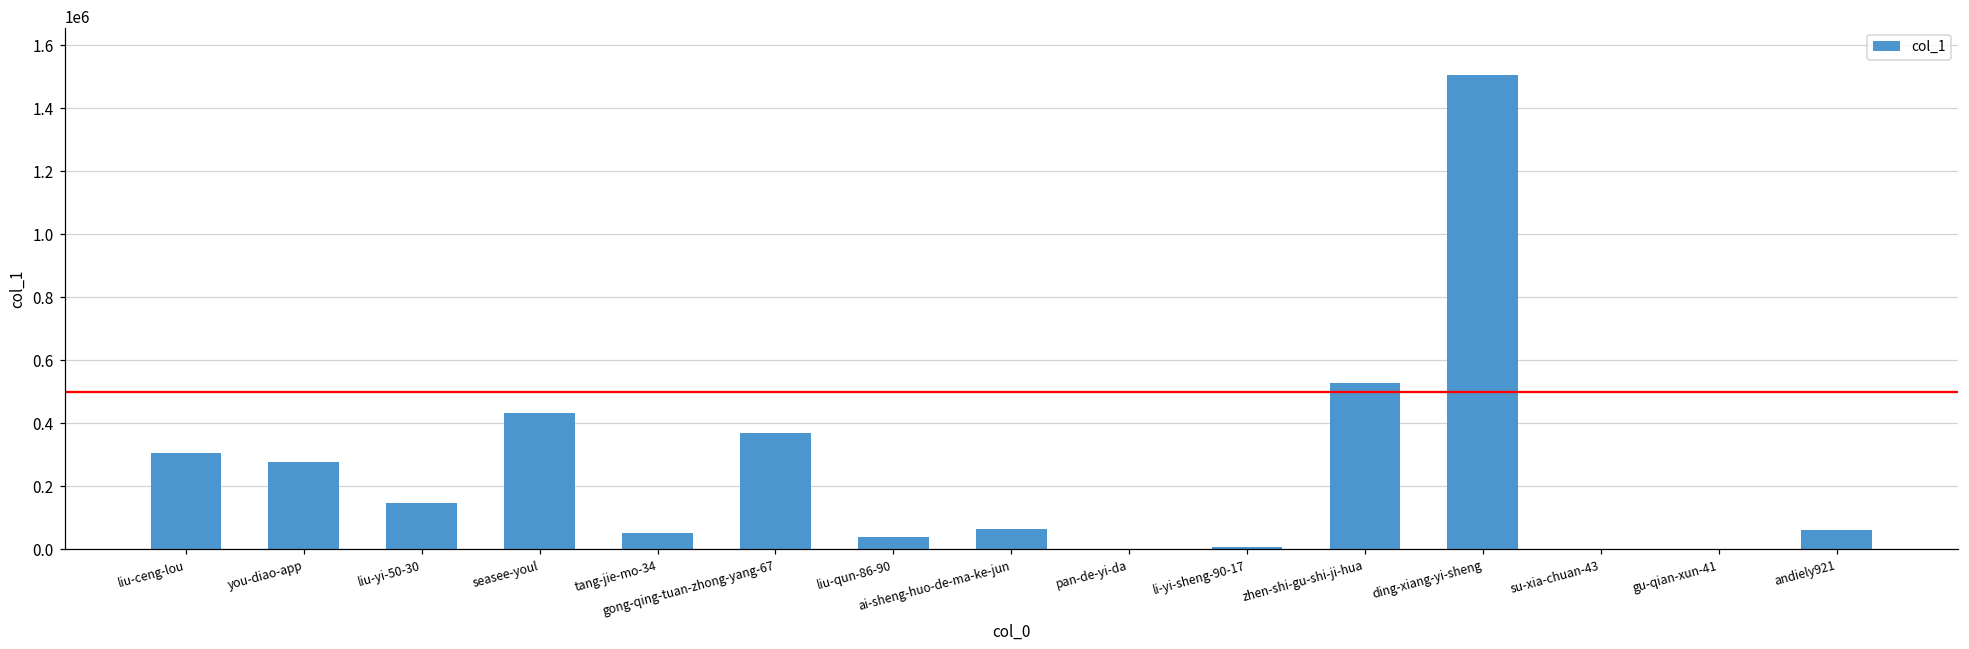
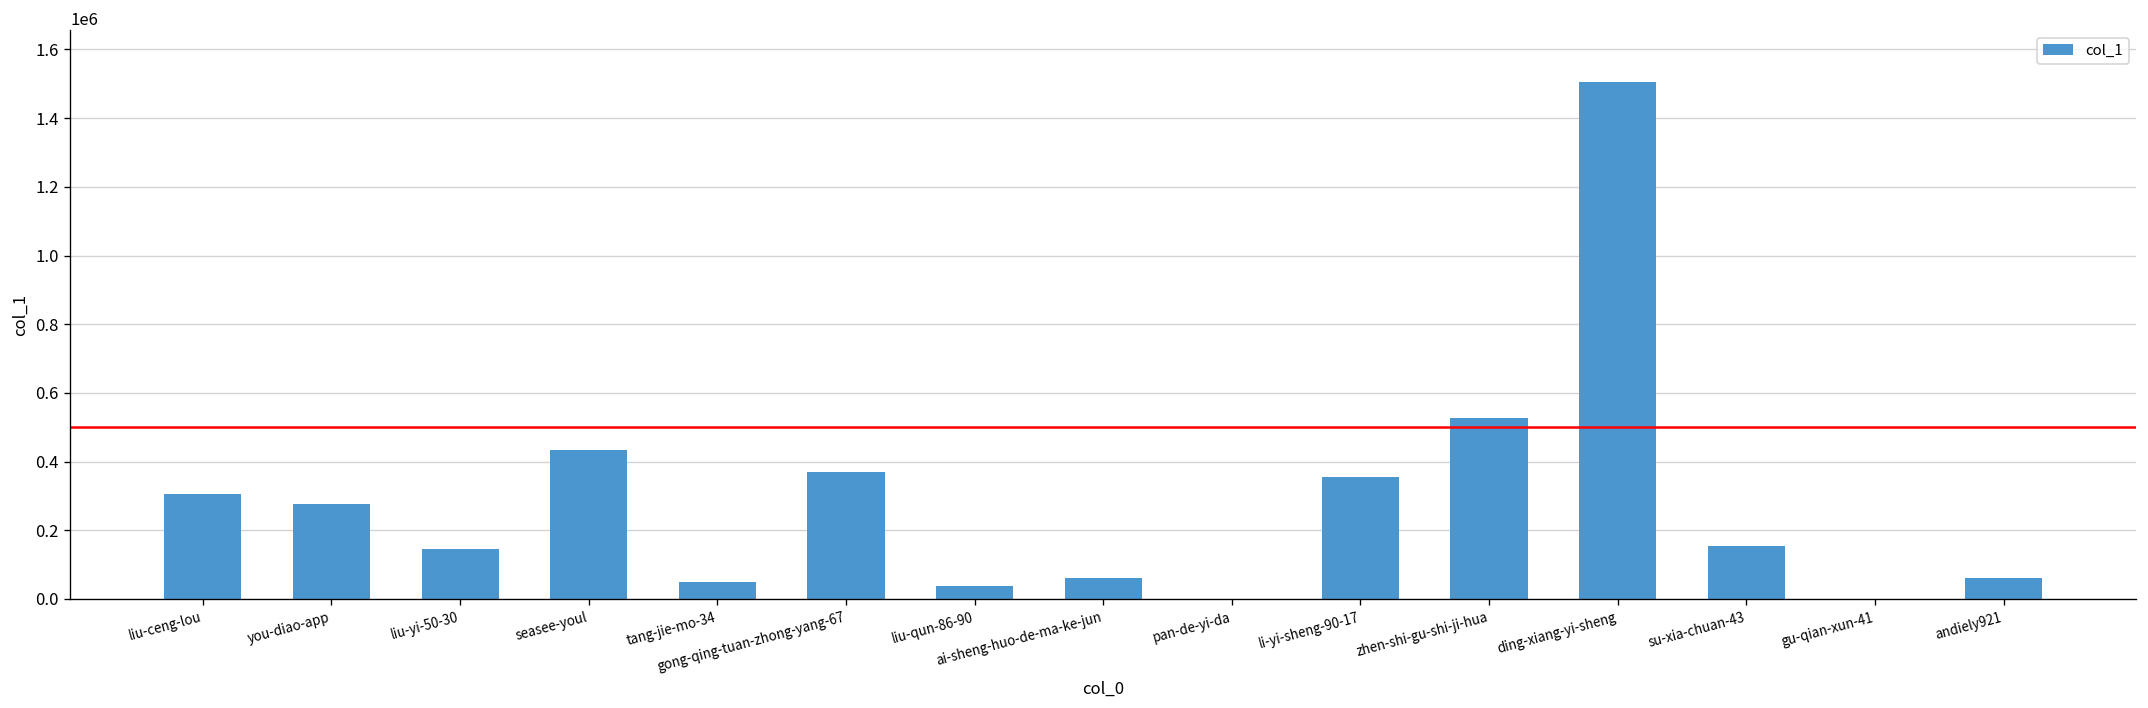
li-yi-sheng-90-17: 10000 -> 360000
su-xia-chuan-43: 0 -> 150000
